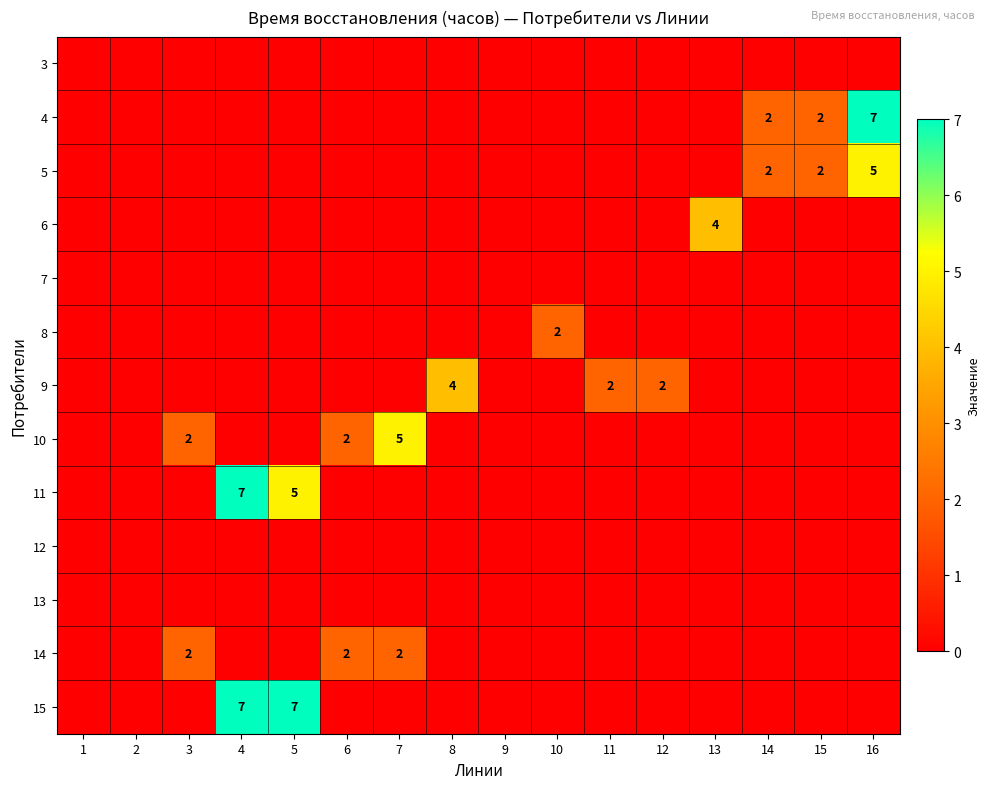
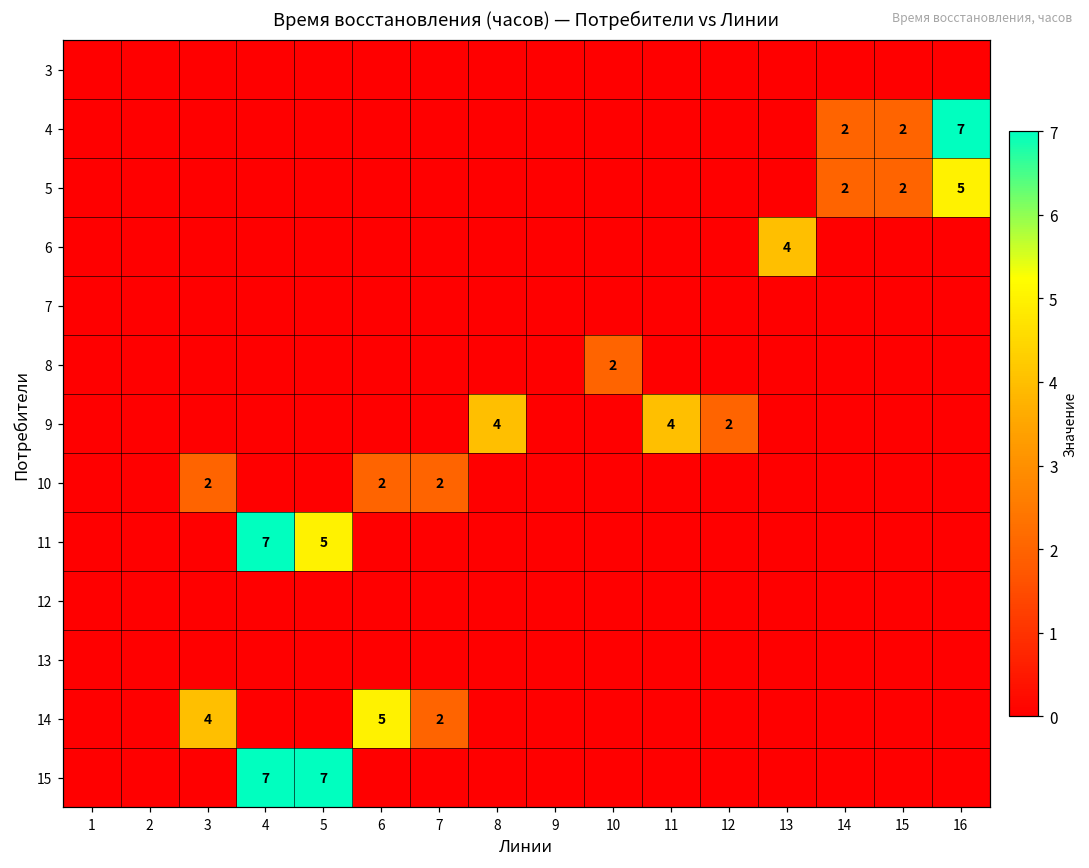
9, 11: 2 -> 4
10, 7: 5 -> 2
14, 3: 2 -> 4
14, 6: 2 -> 5
